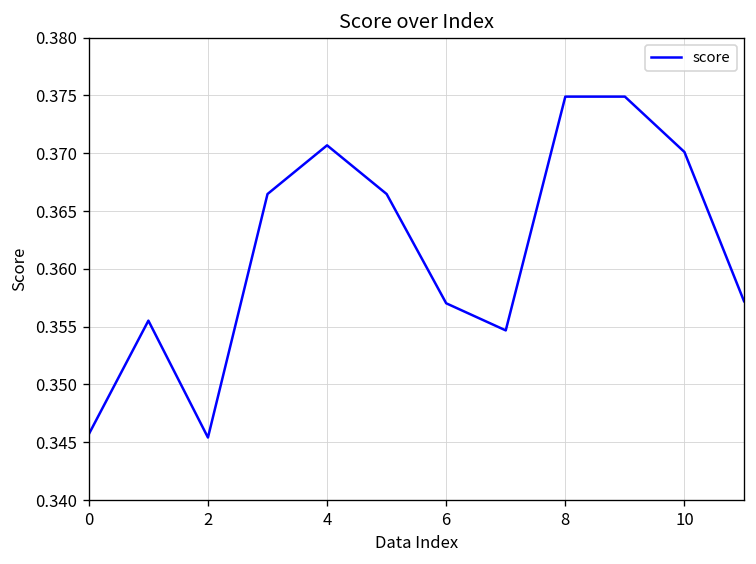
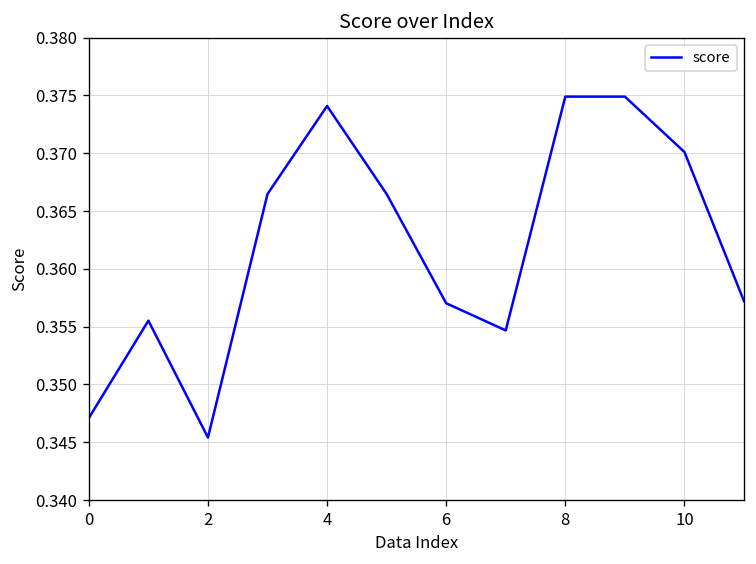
0: 0.346 -> 0.347
4: 0.371 -> 0.374
